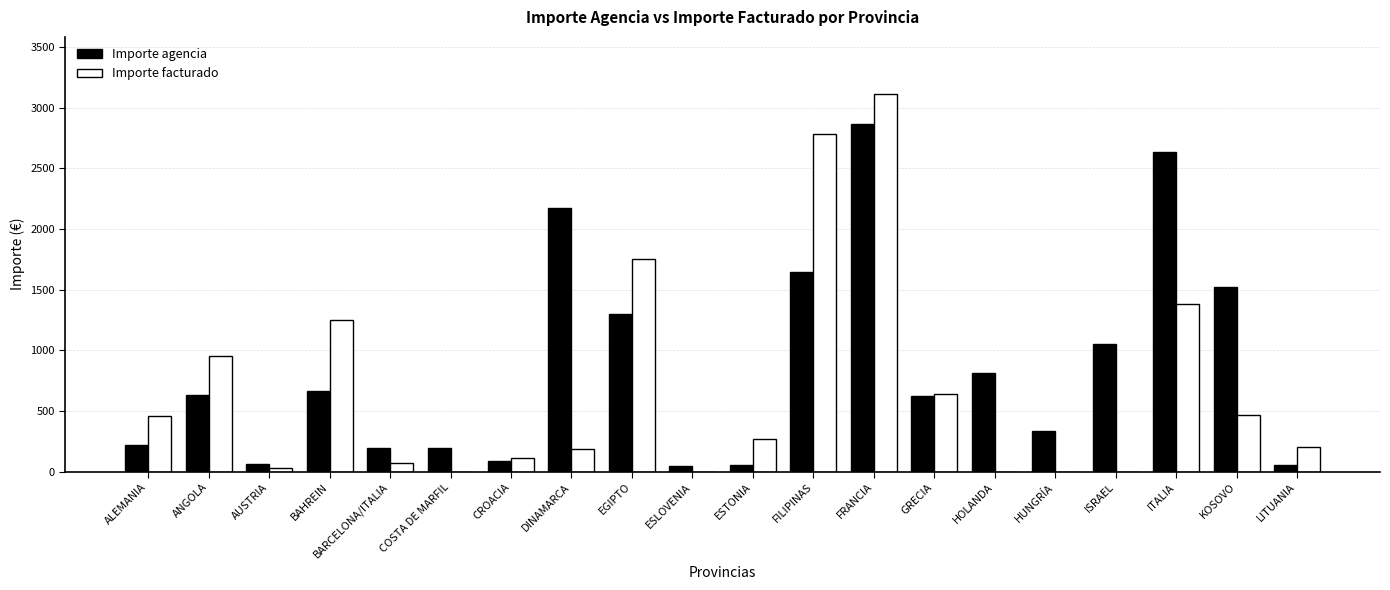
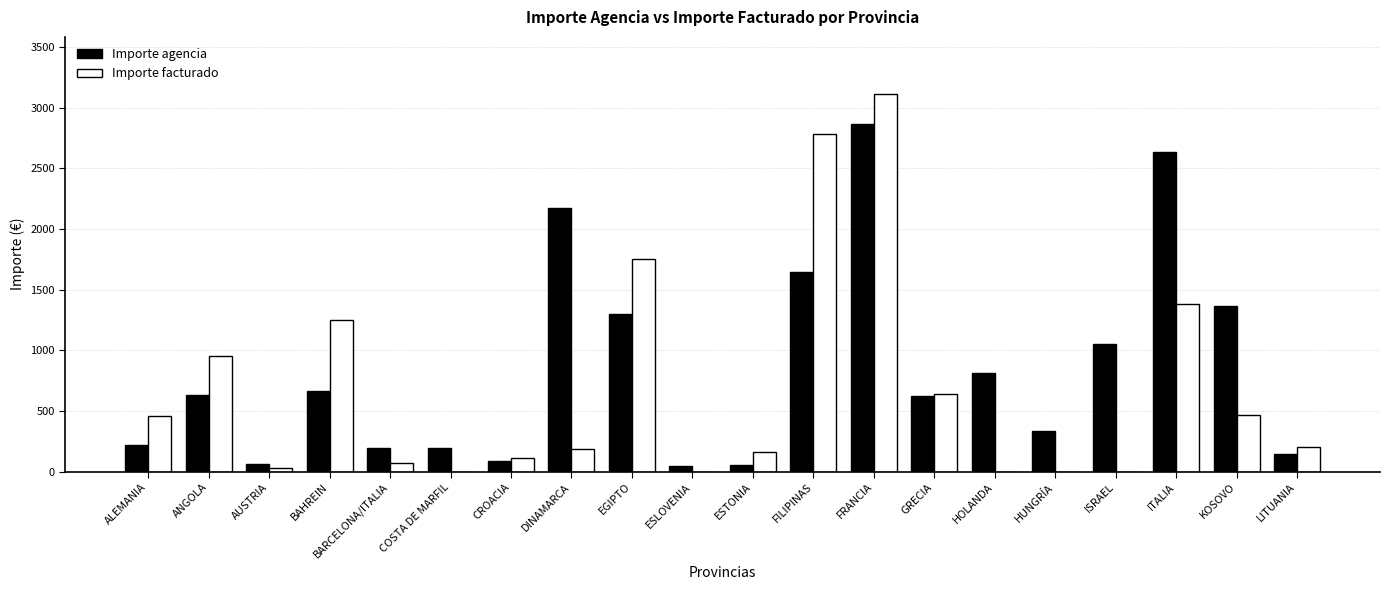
Importe facturado, ESTONIA: 270 -> 160
Importe agencia, KOSOVO: 1520 -> 1370
Importe agencia, LITUANIA: 50 -> 150
